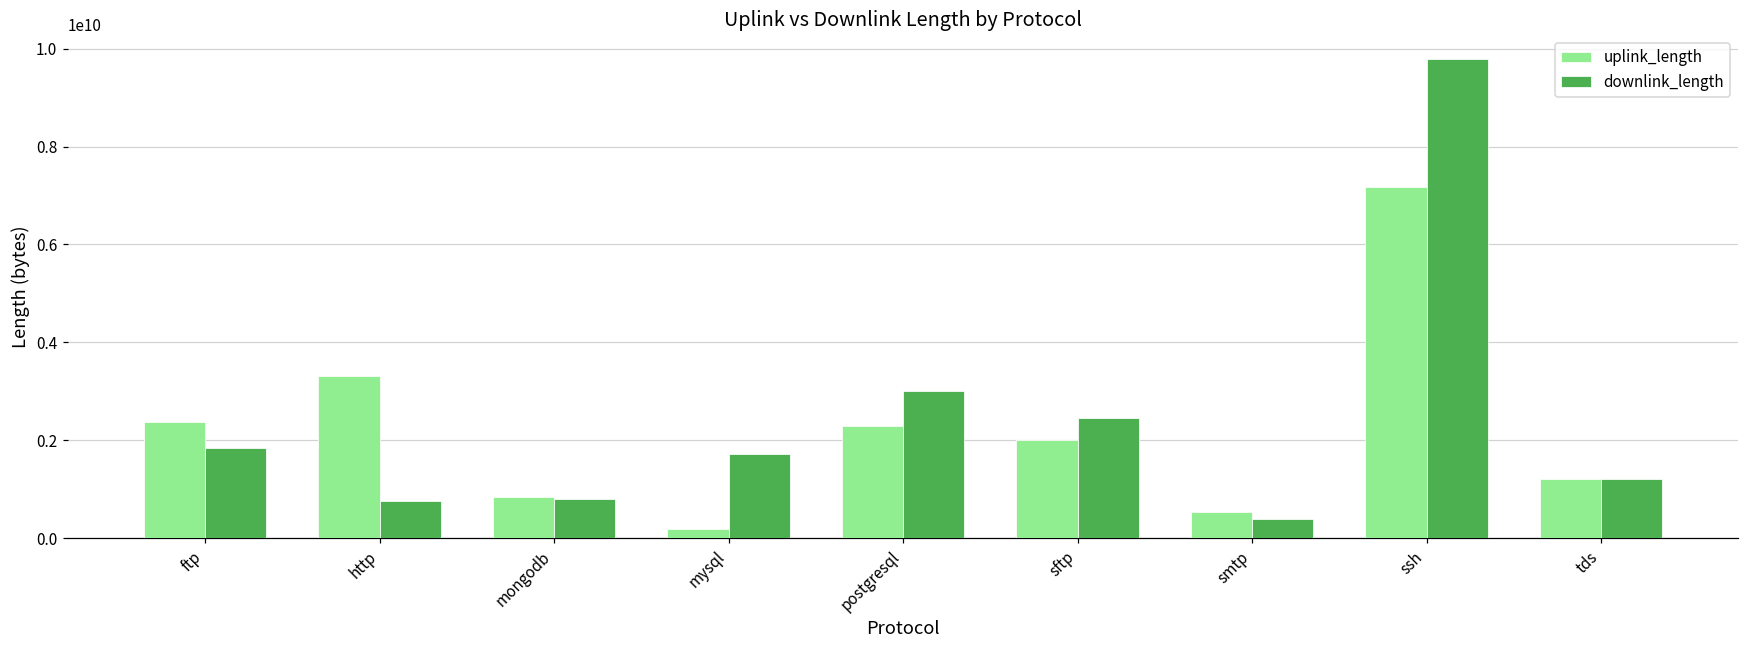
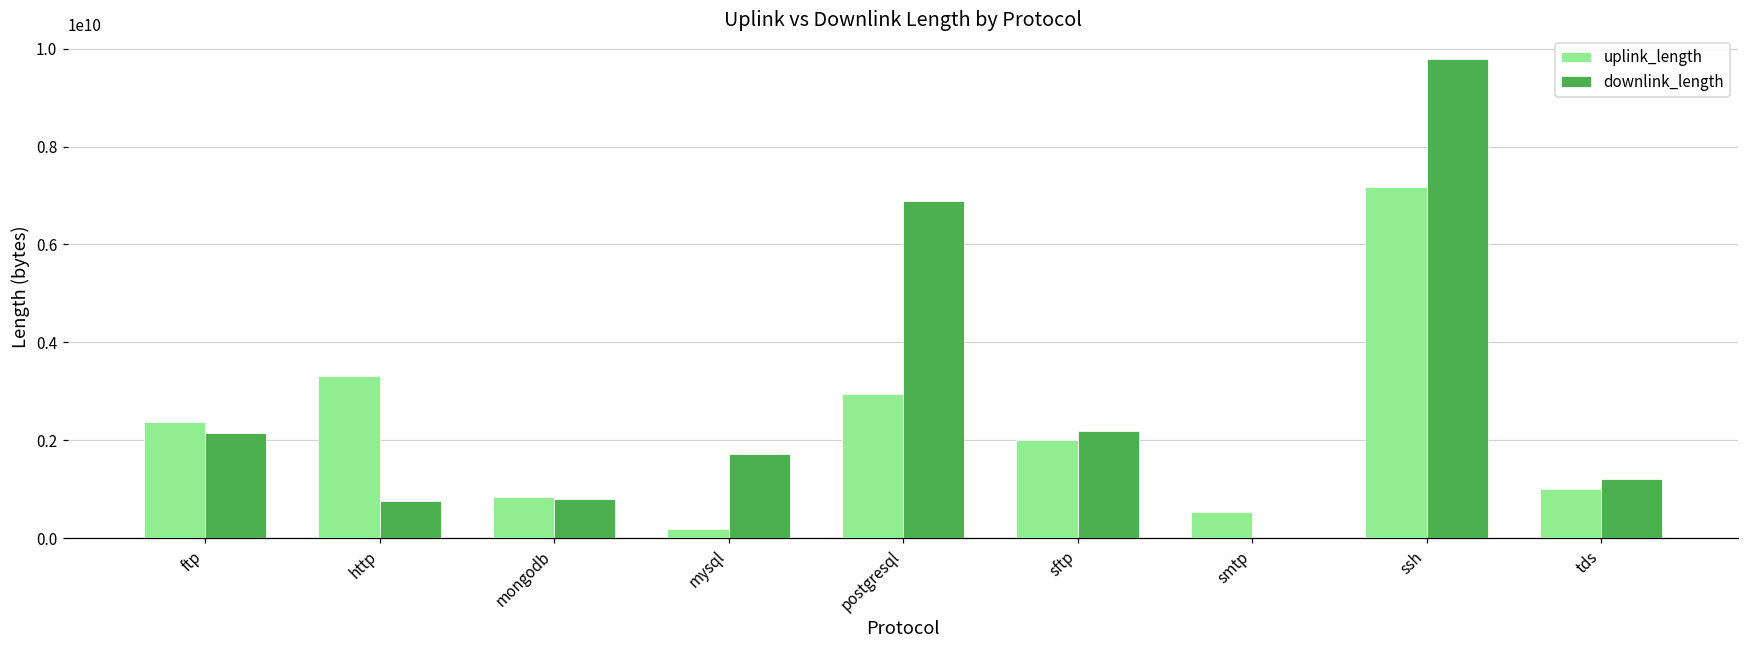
downlink_length, ftp: 1800000000 -> 2100000000
uplink_length, postgresql: 2300000000 -> 2900000000
downlink_length, postgresql: 3000000000 -> 6900000000
downlink_length, sftp: 2400000000 -> 2200000000
downlink_length, smtp: 400000000 -> 0
uplink_length, tds: 1200000000 -> 1000000000
